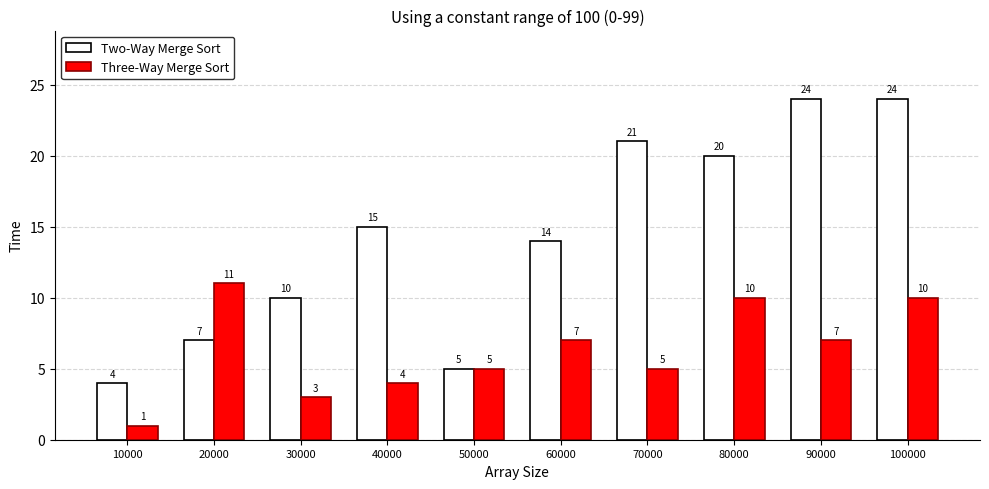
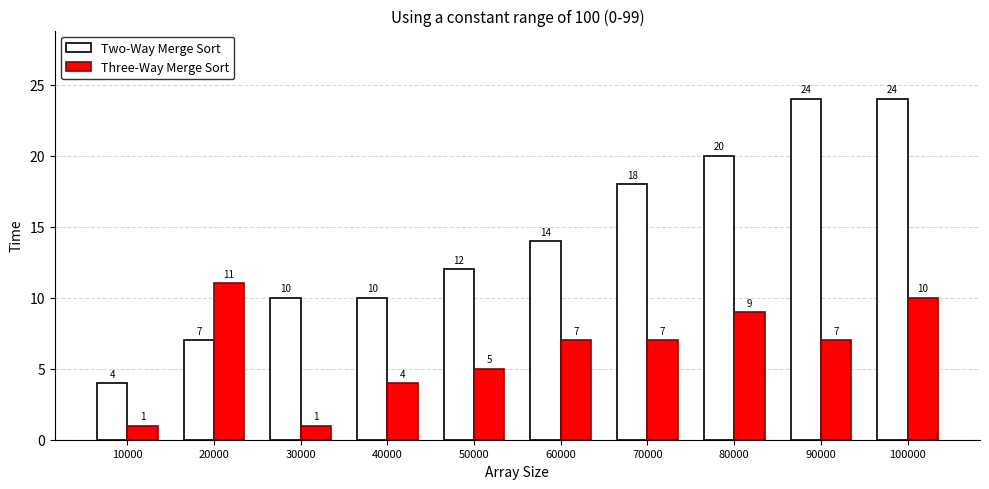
Three-Way Merge Sort, 30000: 3 -> 1
Two-Way Merge Sort, 40000: 15 -> 10
Two-Way Merge Sort, 50000: 5 -> 12
Two-Way Merge Sort, 70000: 21 -> 18
Three-Way Merge Sort, 70000: 5 -> 7
Three-Way Merge Sort, 80000: 10 -> 9
